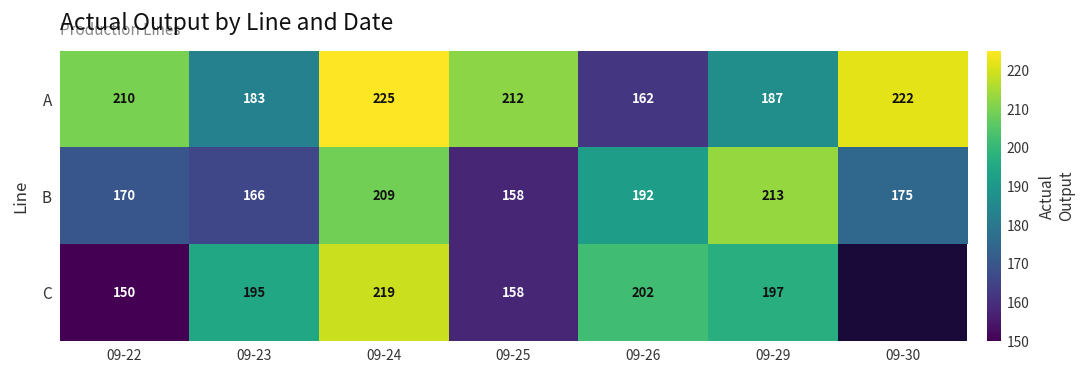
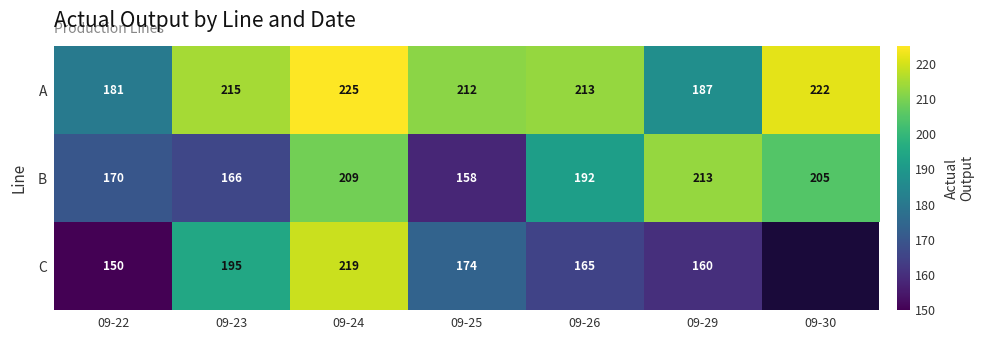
A, 09-22: 210 -> 181
A, 09-23: 183 -> 215
A, 09-26: 162 -> 213
B, 09-30: 175 -> 205
C, 09-25: 158 -> 174
C, 09-26: 202 -> 165
C, 09-29: 197 -> 160
